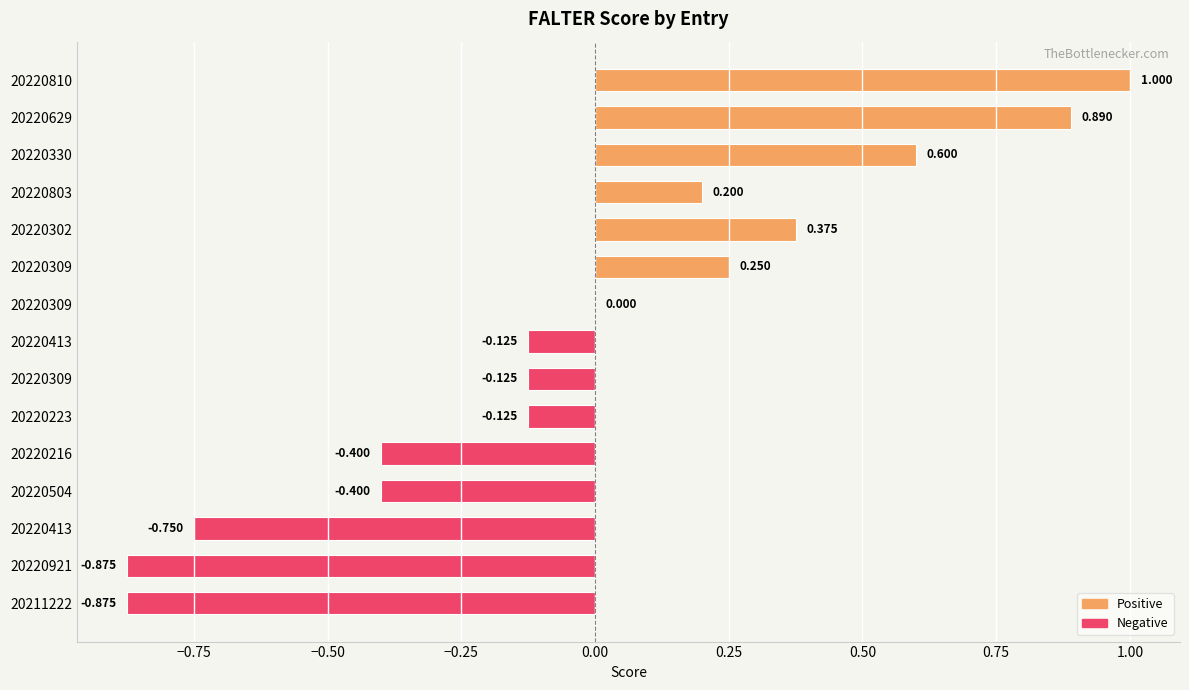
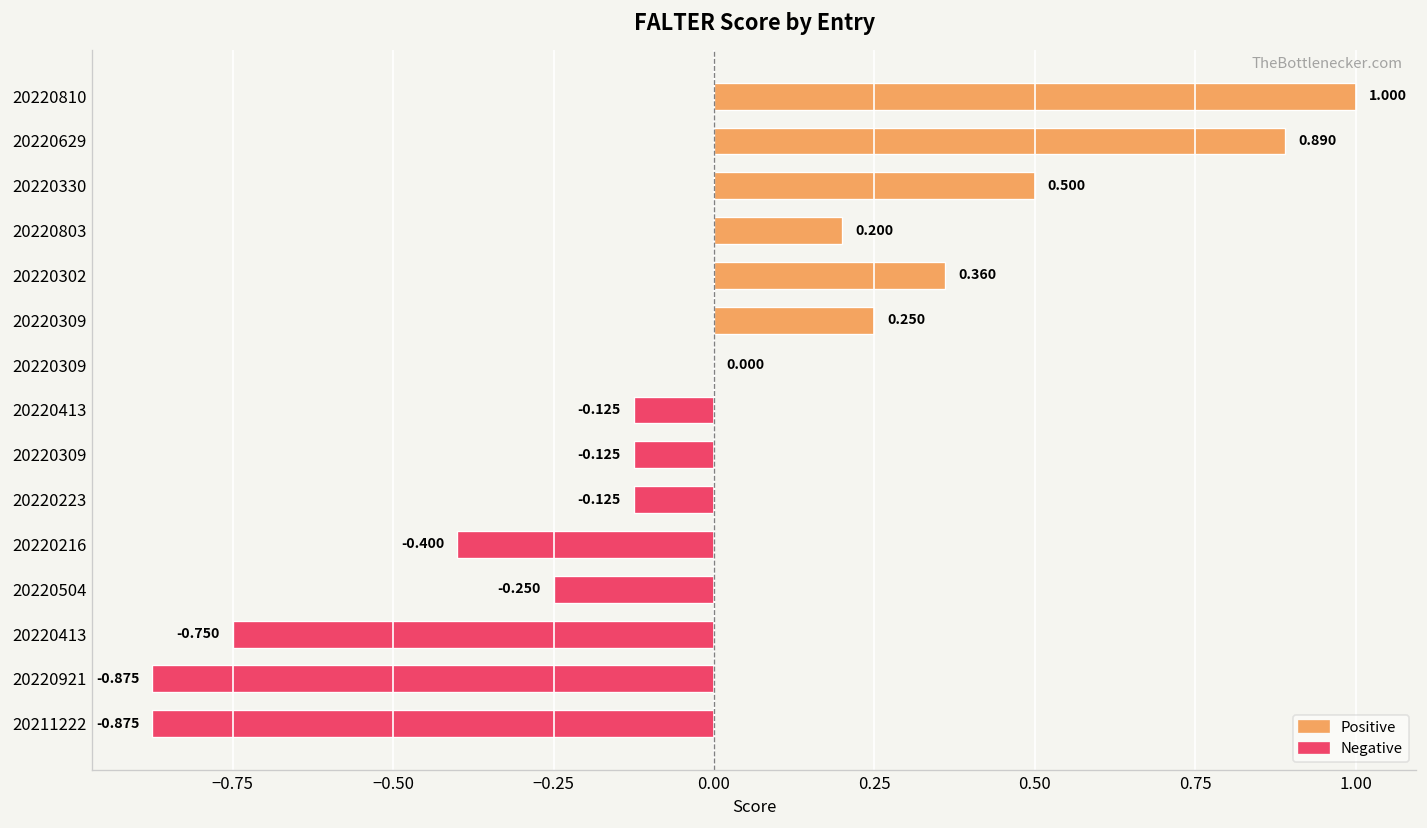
Positive, 20220330: 0.600 -> 0.500
Positive, 20220302: 0.375 -> 0.360
Negative, 20220504: -0.400 -> -0.250
